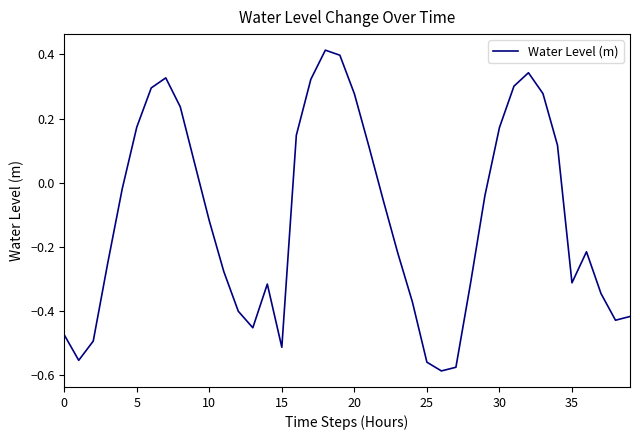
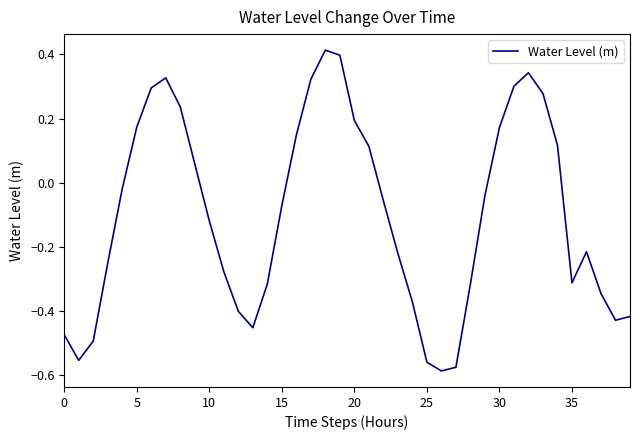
15: -0.51 -> -0.07
20: 0.28 -> 0.19
